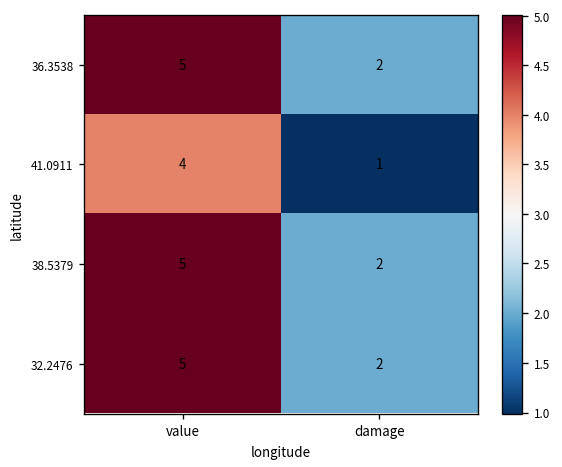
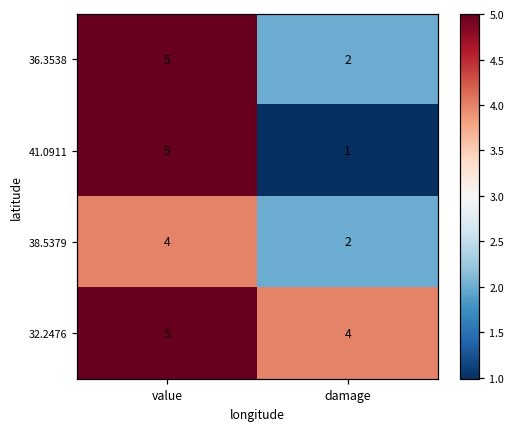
41.0911, value: 4 -> 5
38.5379, value: 5 -> 4
32.2476, damage: 2 -> 4
